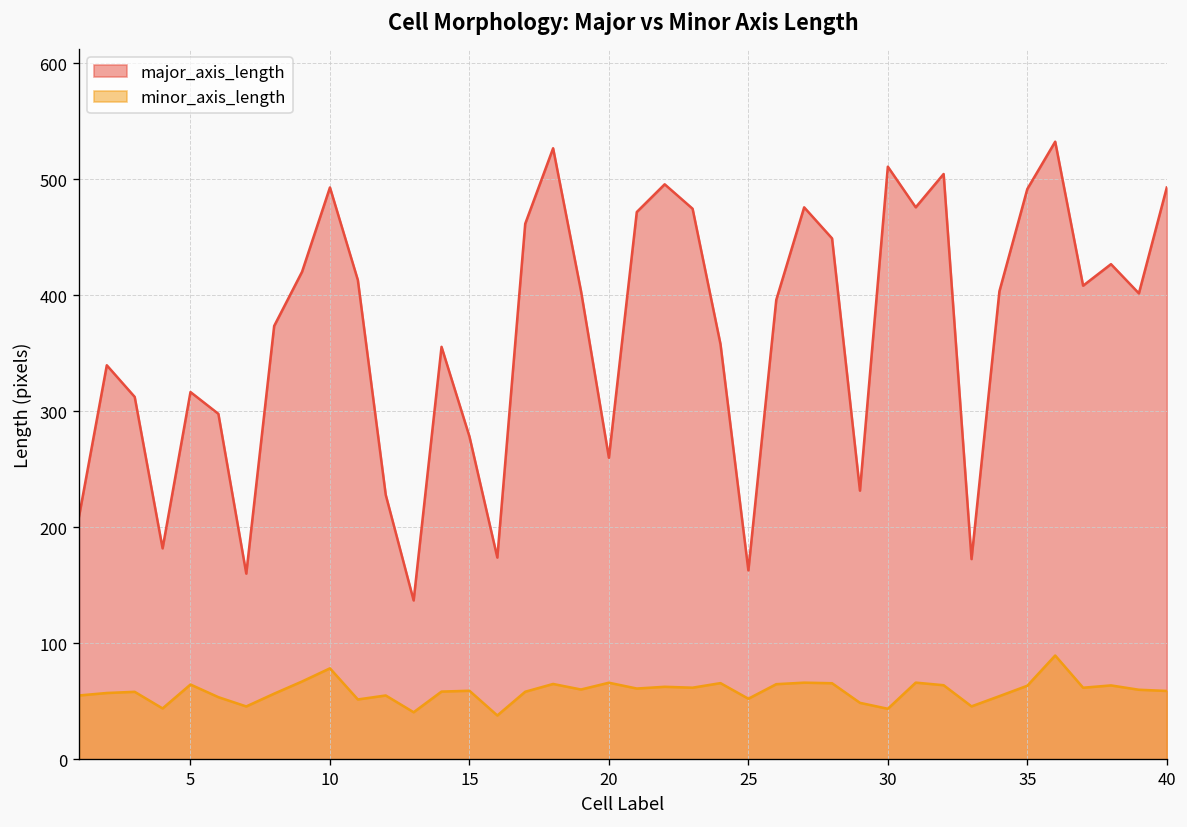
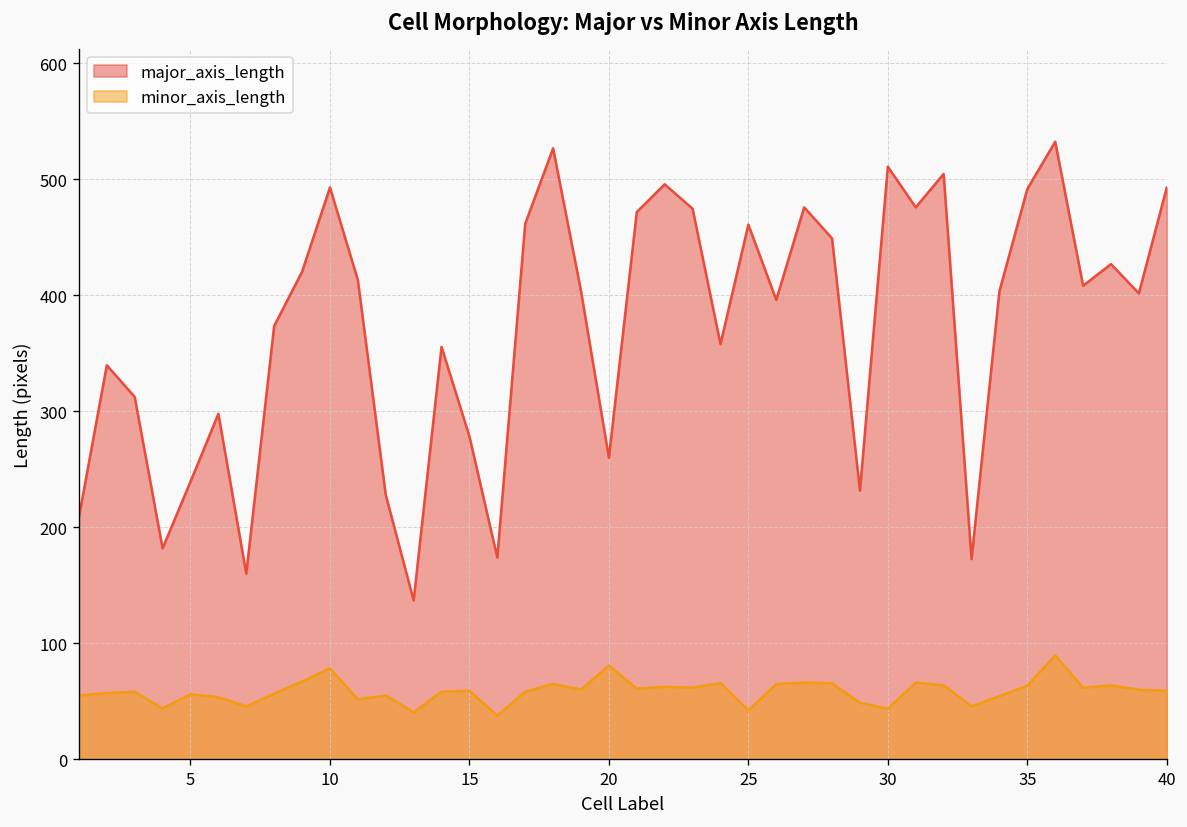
major_axis_length, 5: 320 -> 240
minor_axis_length, 5: 65 -> 56
minor_axis_length, 20: 70 -> 80
major_axis_length, 25: 160 -> 460
minor_axis_length, 25: 50 -> 40
